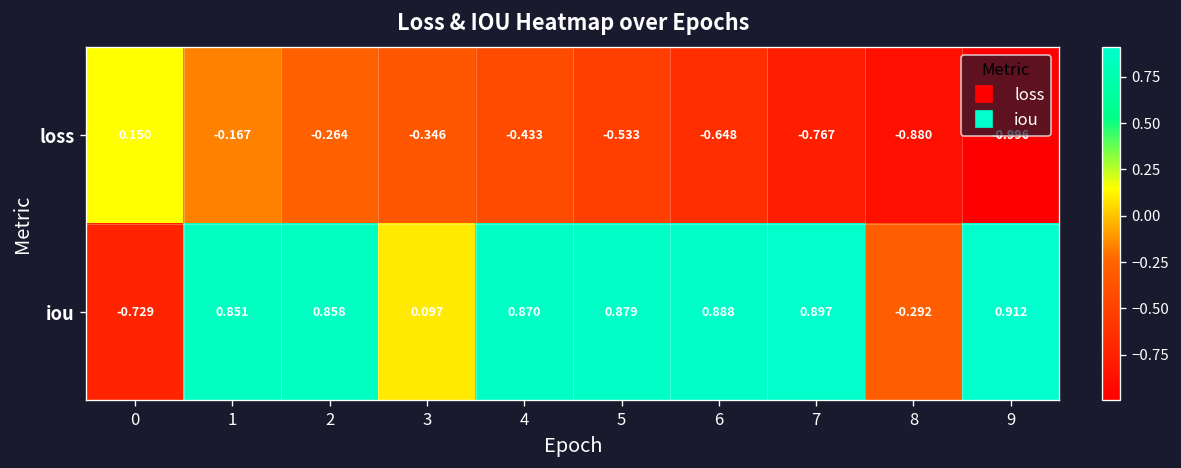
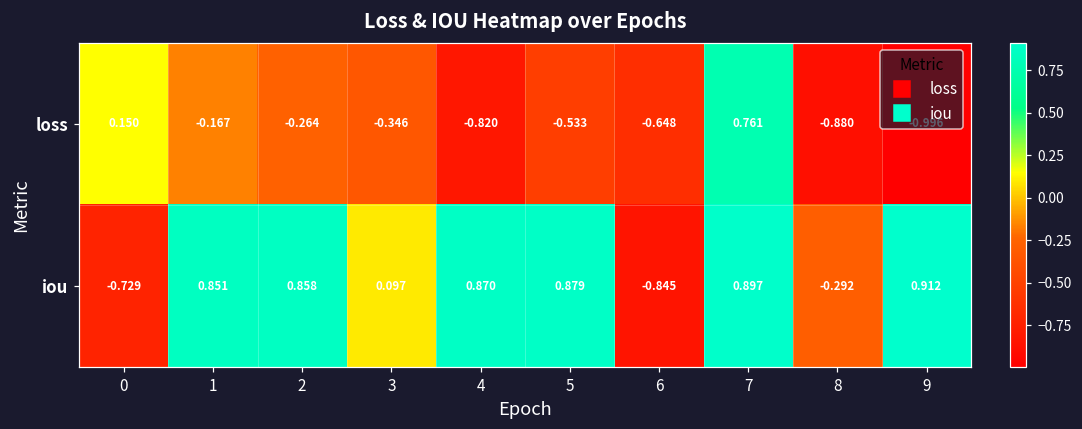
loss, 4: -0.433 -> -0.820
loss, 7: -0.767 -> 0.761
iou, 6: 0.888 -> -0.845
